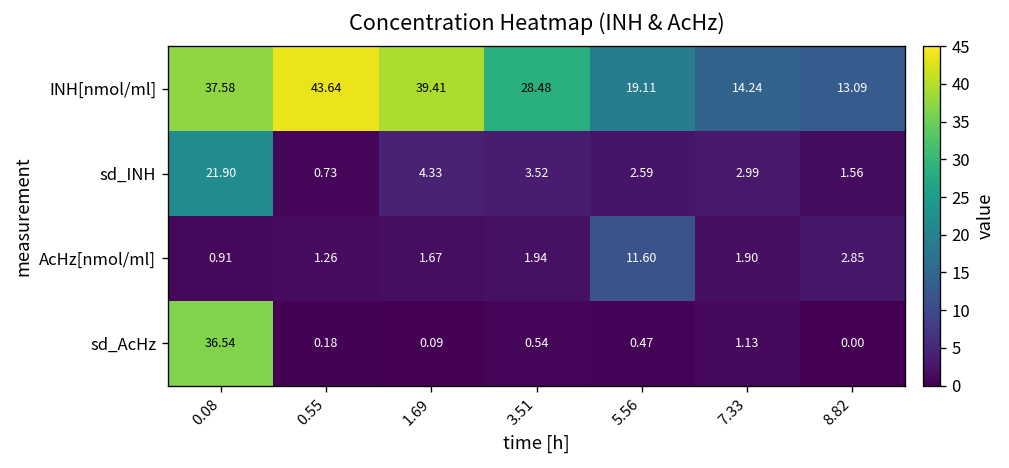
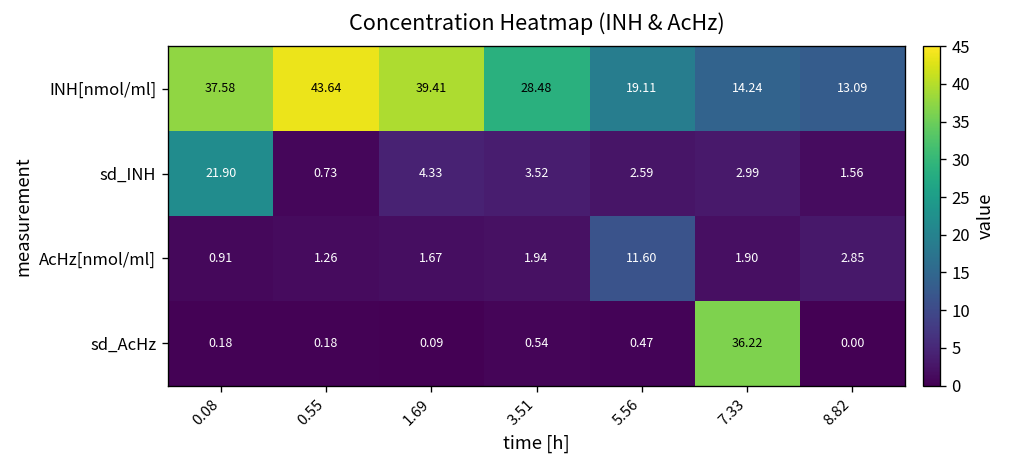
sd_AcHz, 0.08: 36.54 -> 0.18
sd_AcHz, 7.33: 1.13 -> 36.22
